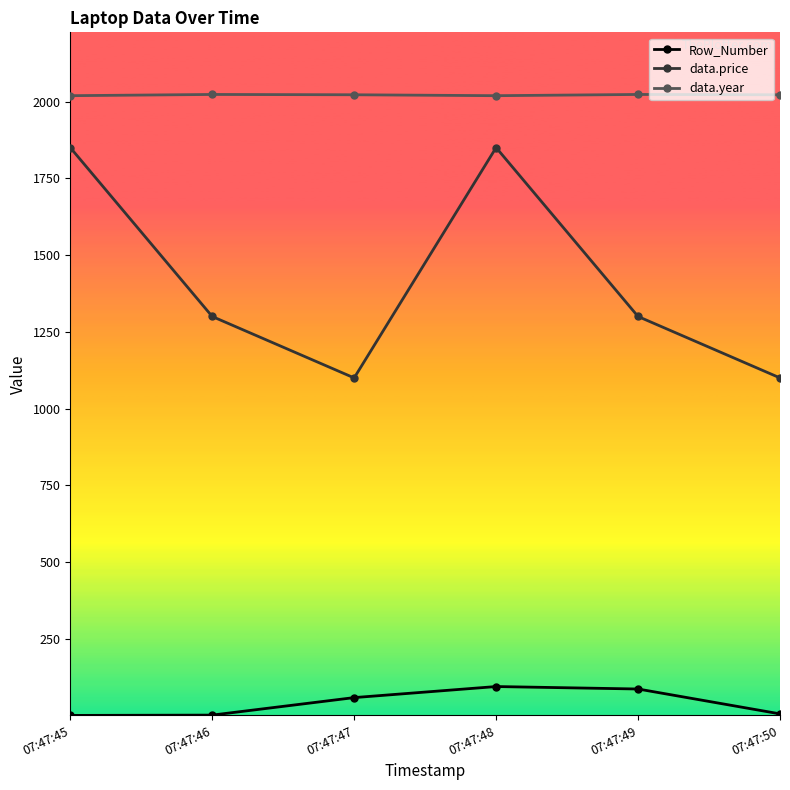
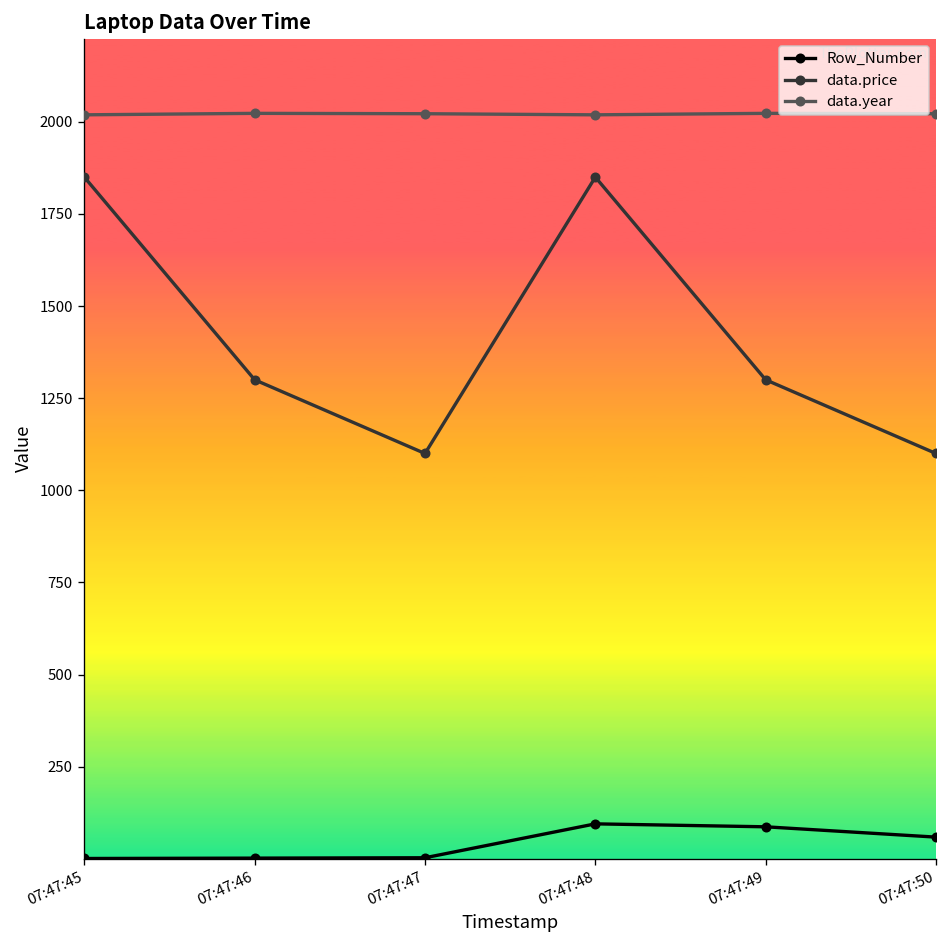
Row_Number, 07:47:47: 60 -> 0
Row_Number, 07:47:50: 10 -> 60
